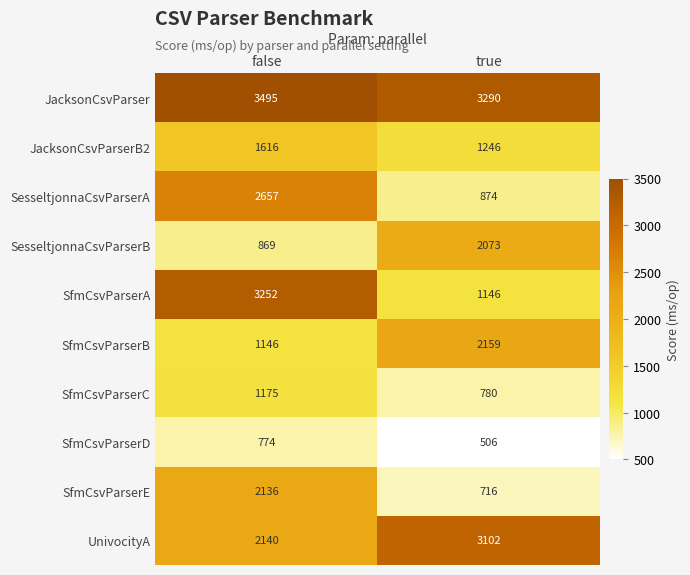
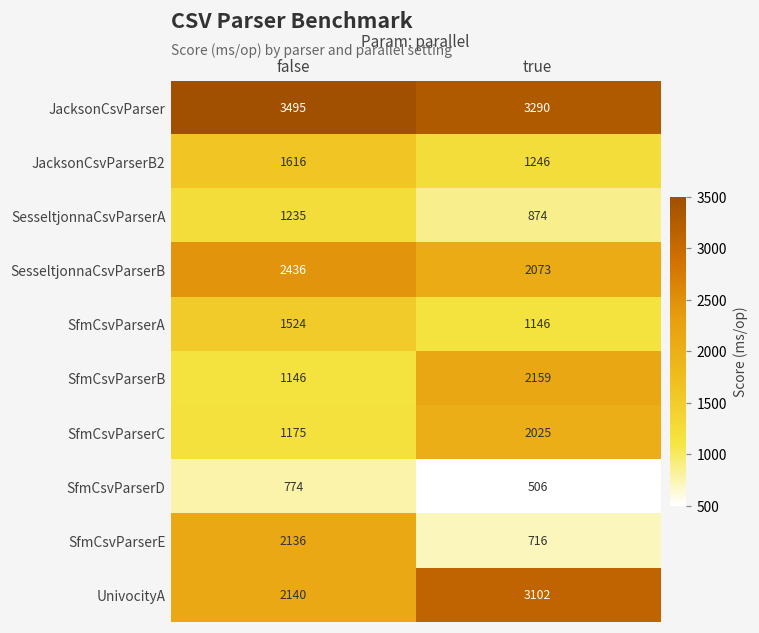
SesseltjonnaCsvParserA, false: 2657 -> 1235
SesseltjonnaCsvParserB, false: 869 -> 2436
SfmCsvParserA, false: 3252 -> 1524
SfmCsvParserC, true: 780 -> 2025
